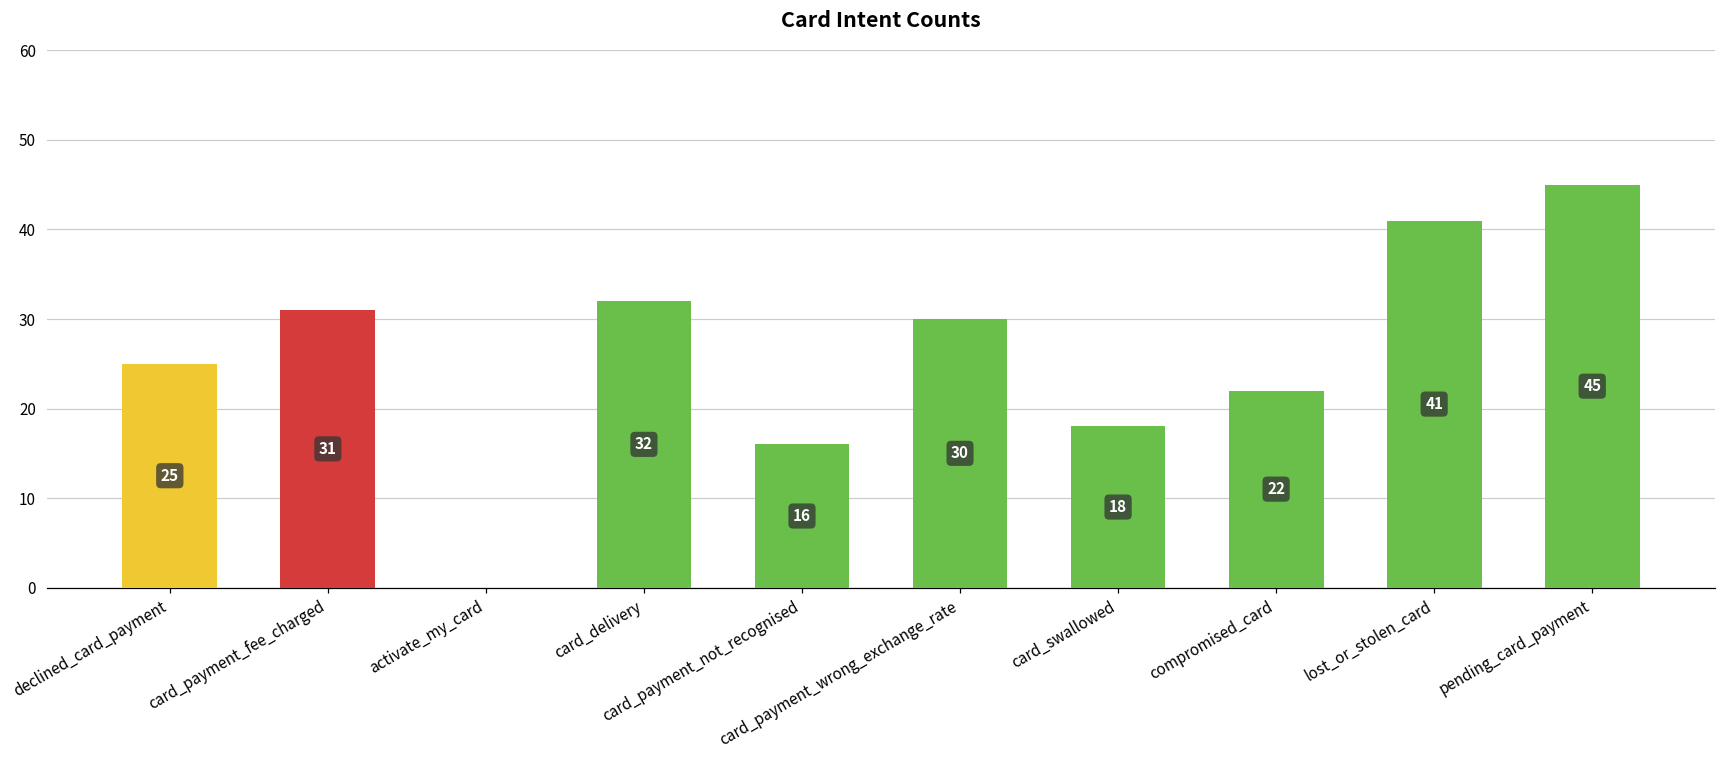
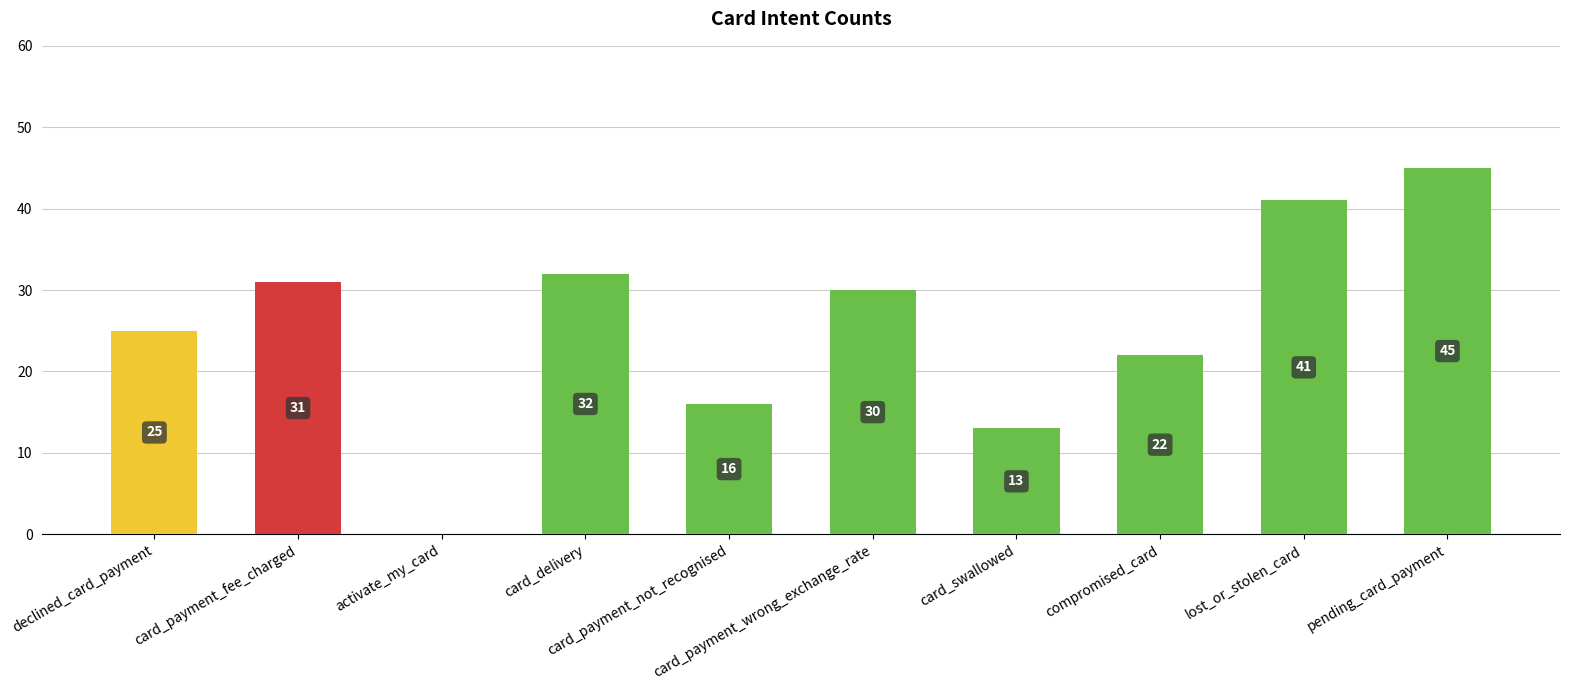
card_swallowed: 18 -> 13
